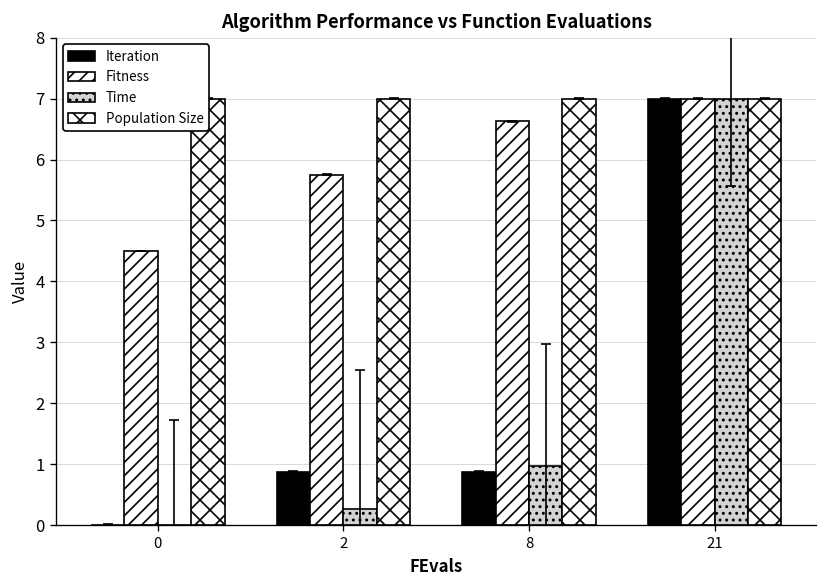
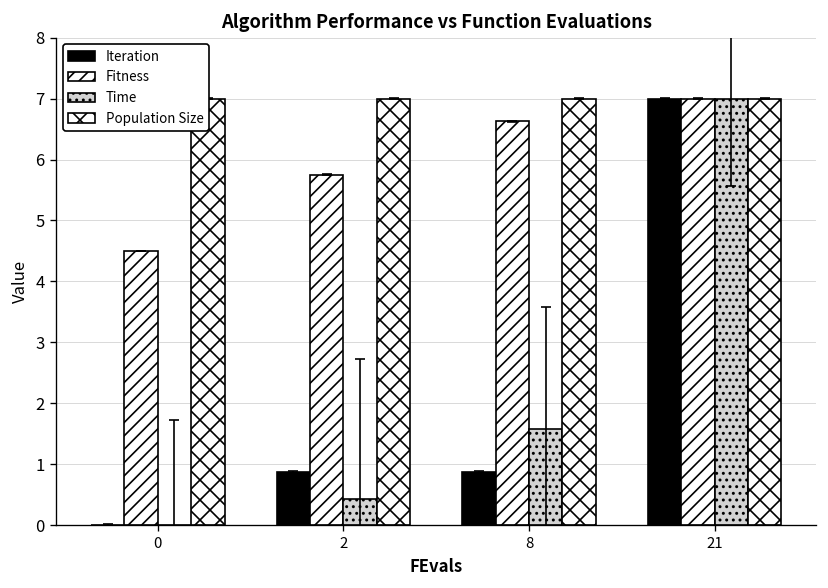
Time, 2: 0.3 -> 0.4
Time, 8: 1.0 -> 1.6
